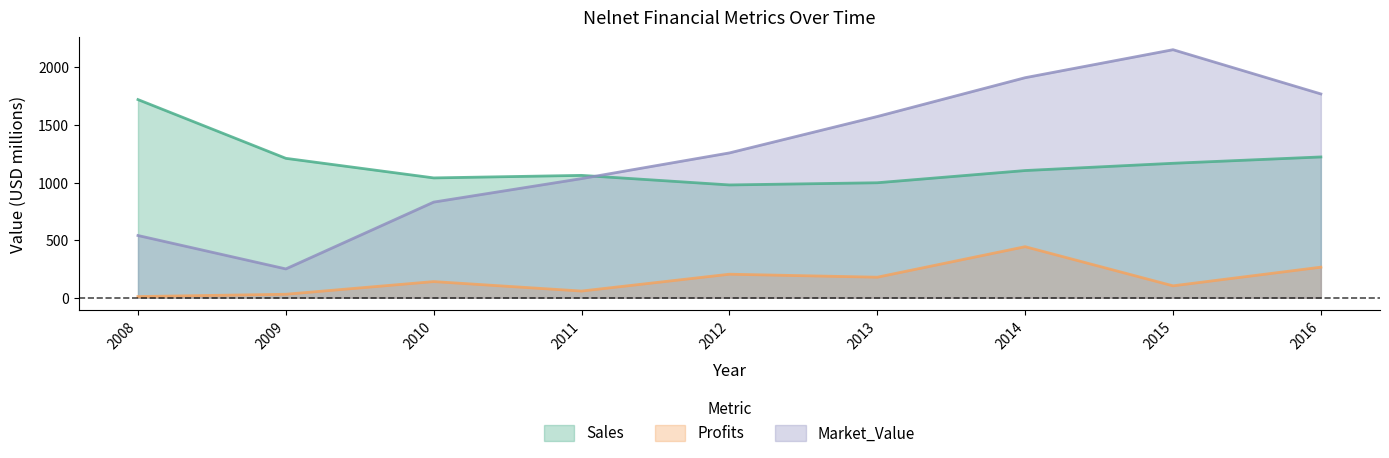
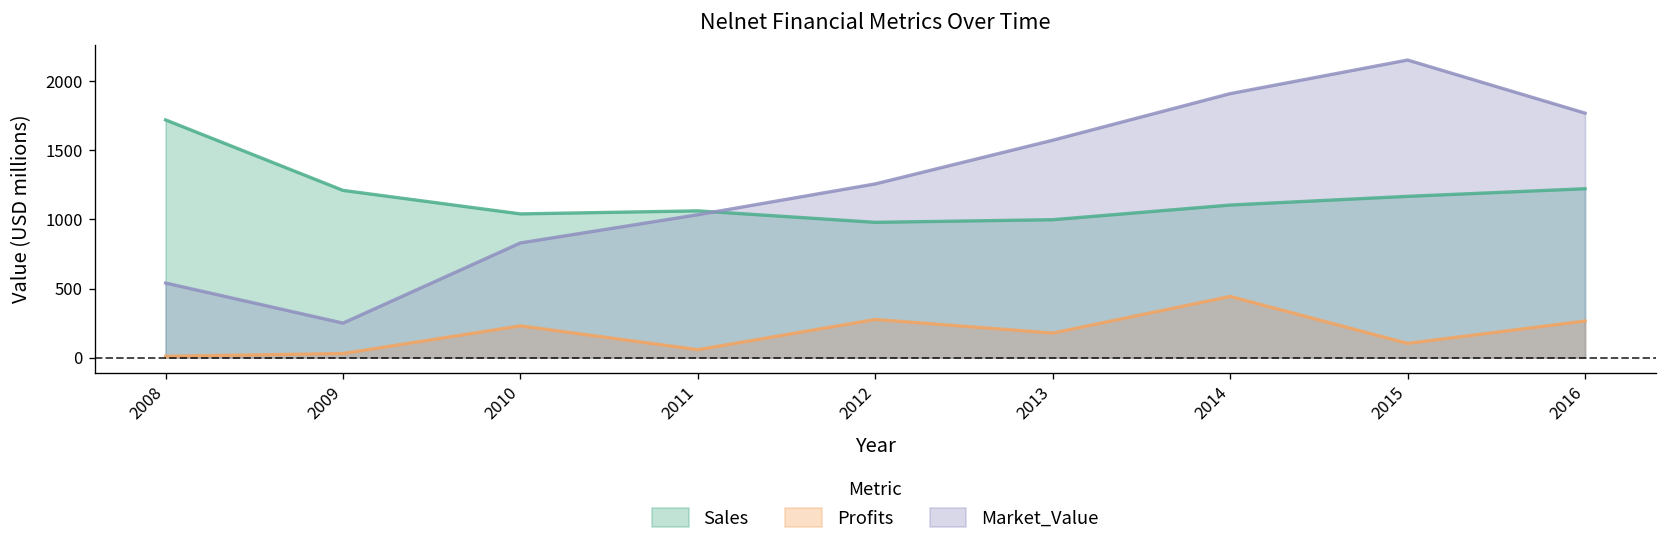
Profits, 2010: 140 -> 230
Profits, 2012: 200 -> 280
